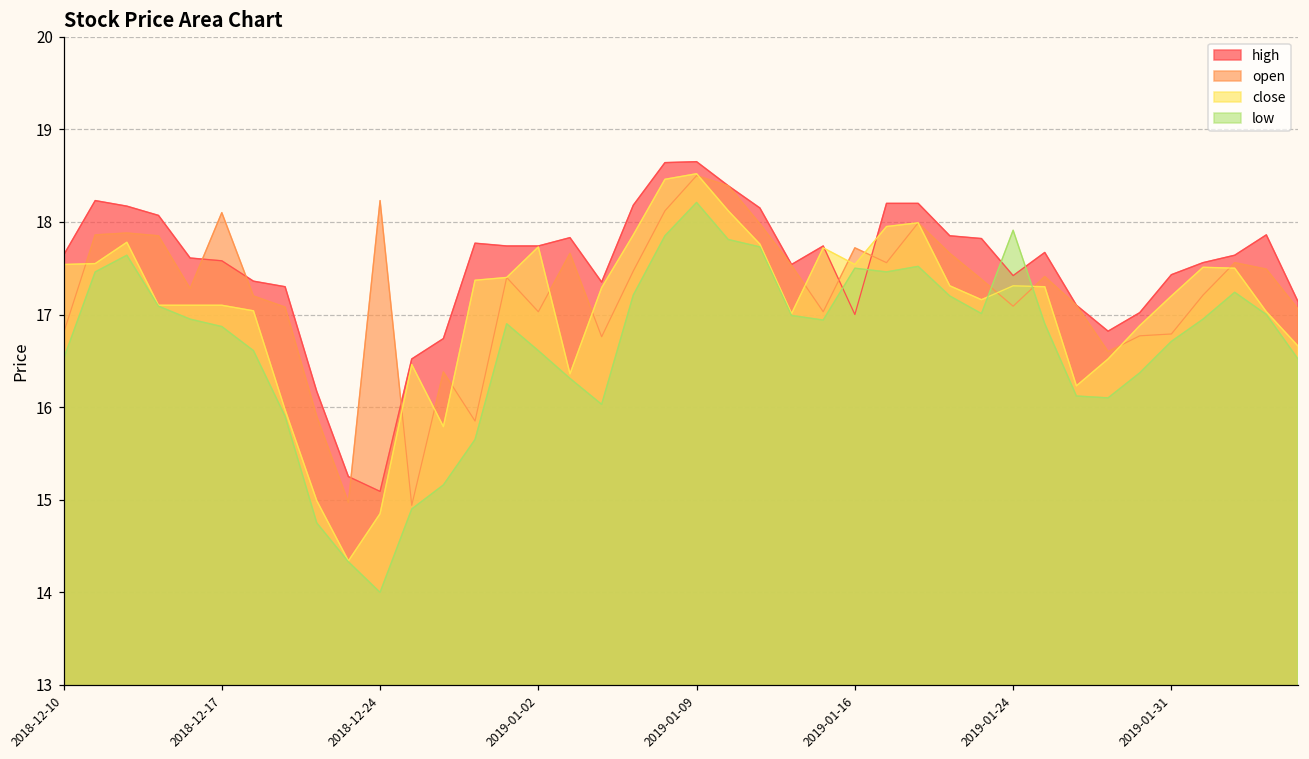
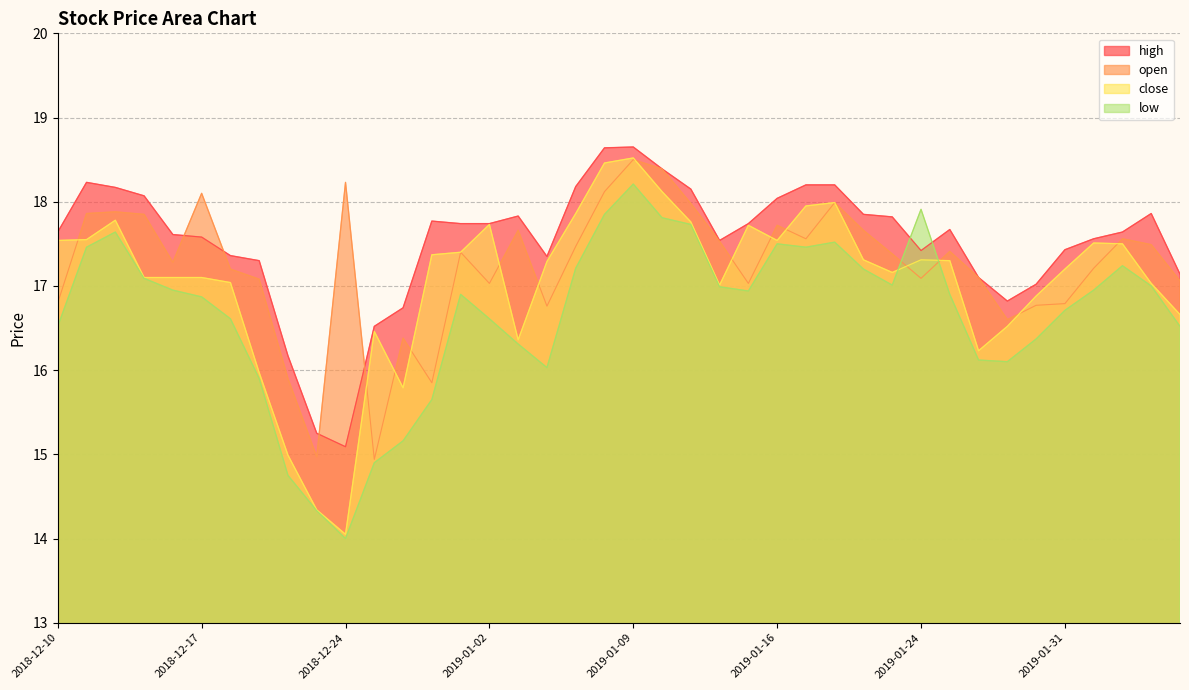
close, 2018-12-24: 14.9 -> 14.1
high, 2019-01-16: 17.0 -> 18.0
